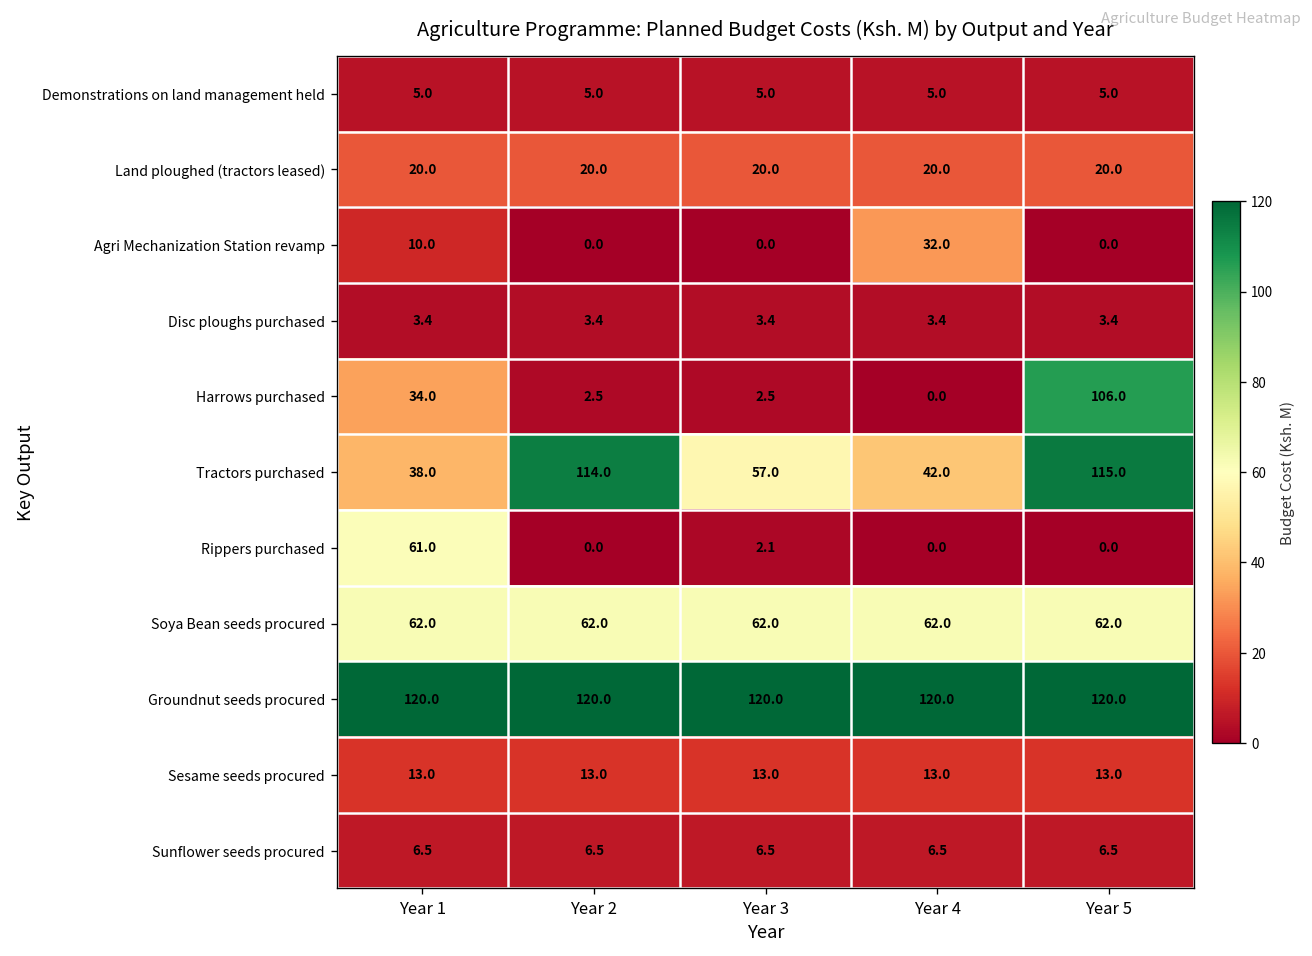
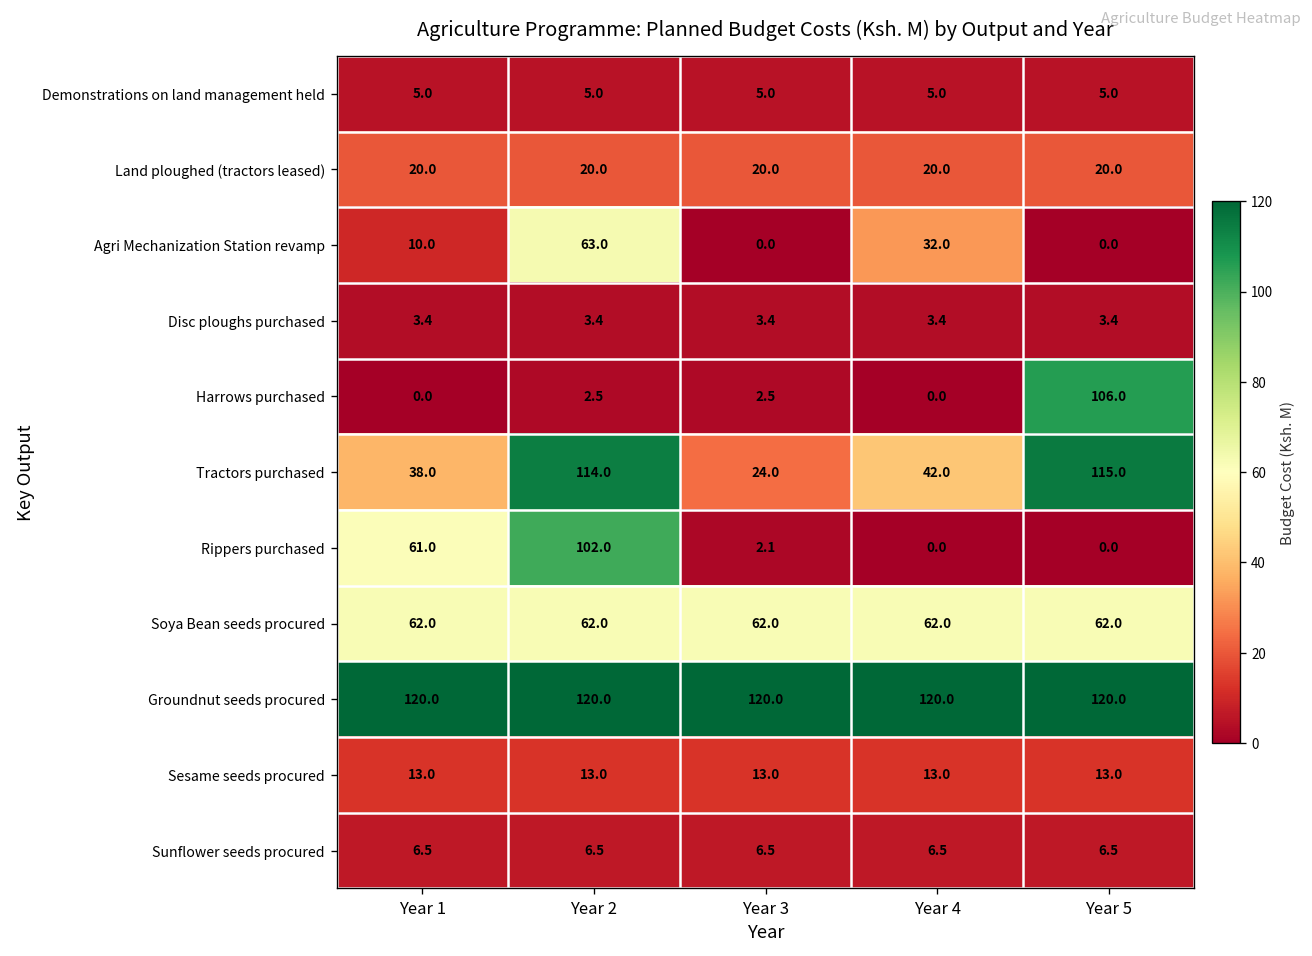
Agri Mechanization Station revamp, Year 2: 0.0 -> 63.0
Harrows purchased, Year 1: 34.0 -> 0.0
Tractors purchased, Year 3: 57.0 -> 24.0
Rippers purchased, Year 2: 0.0 -> 102.0
